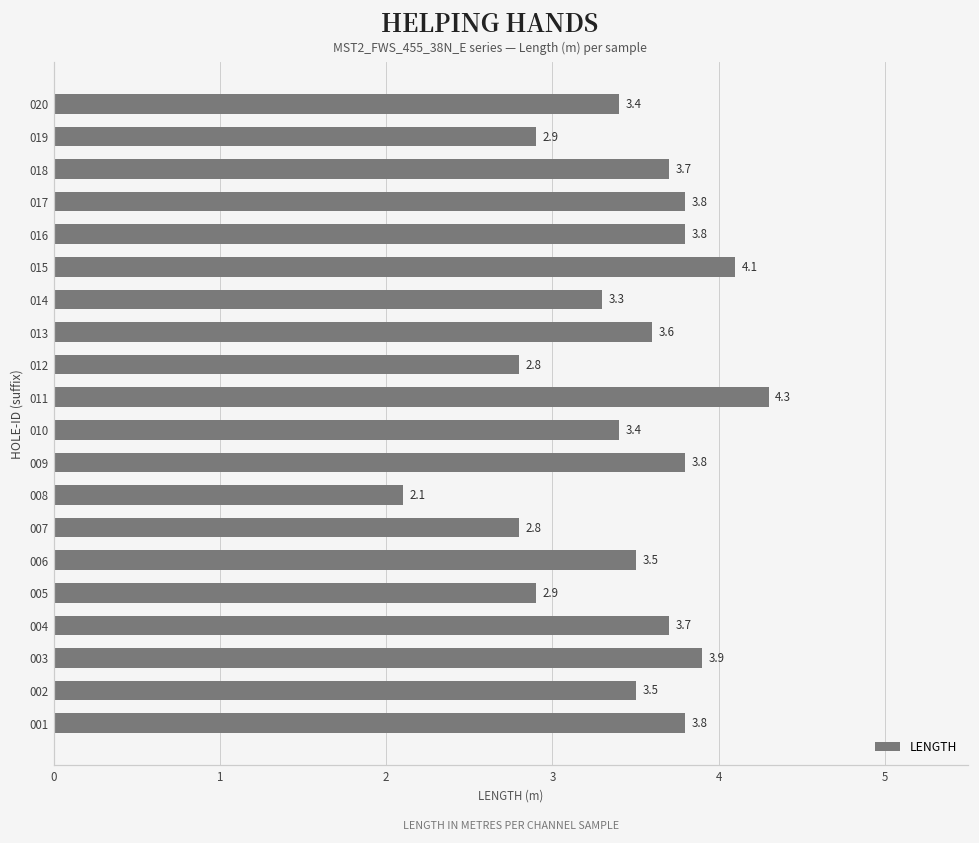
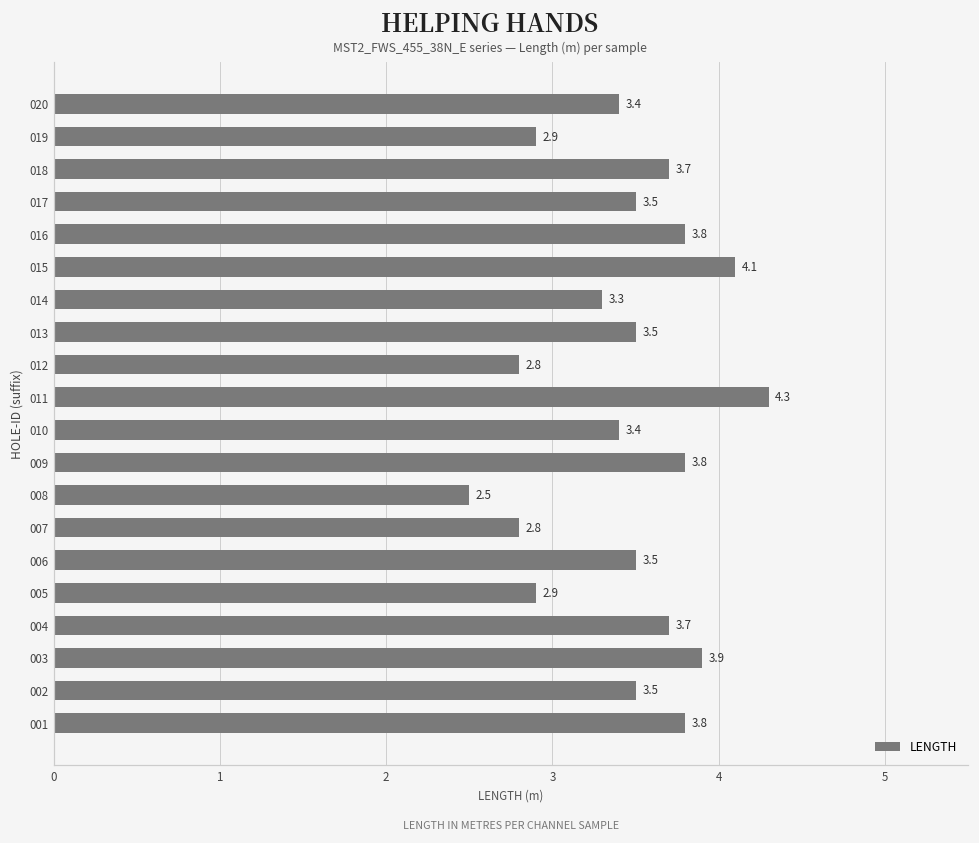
017: 3.8 -> 3.5
013: 3.6 -> 3.5
008: 2.1 -> 2.5
